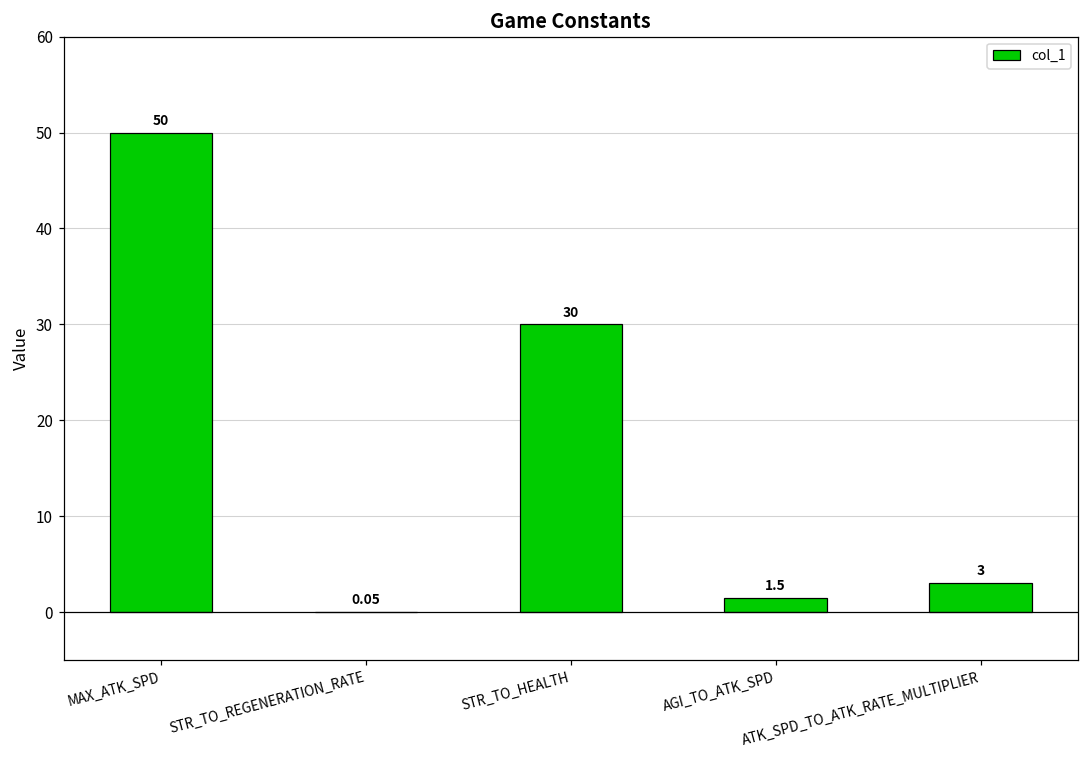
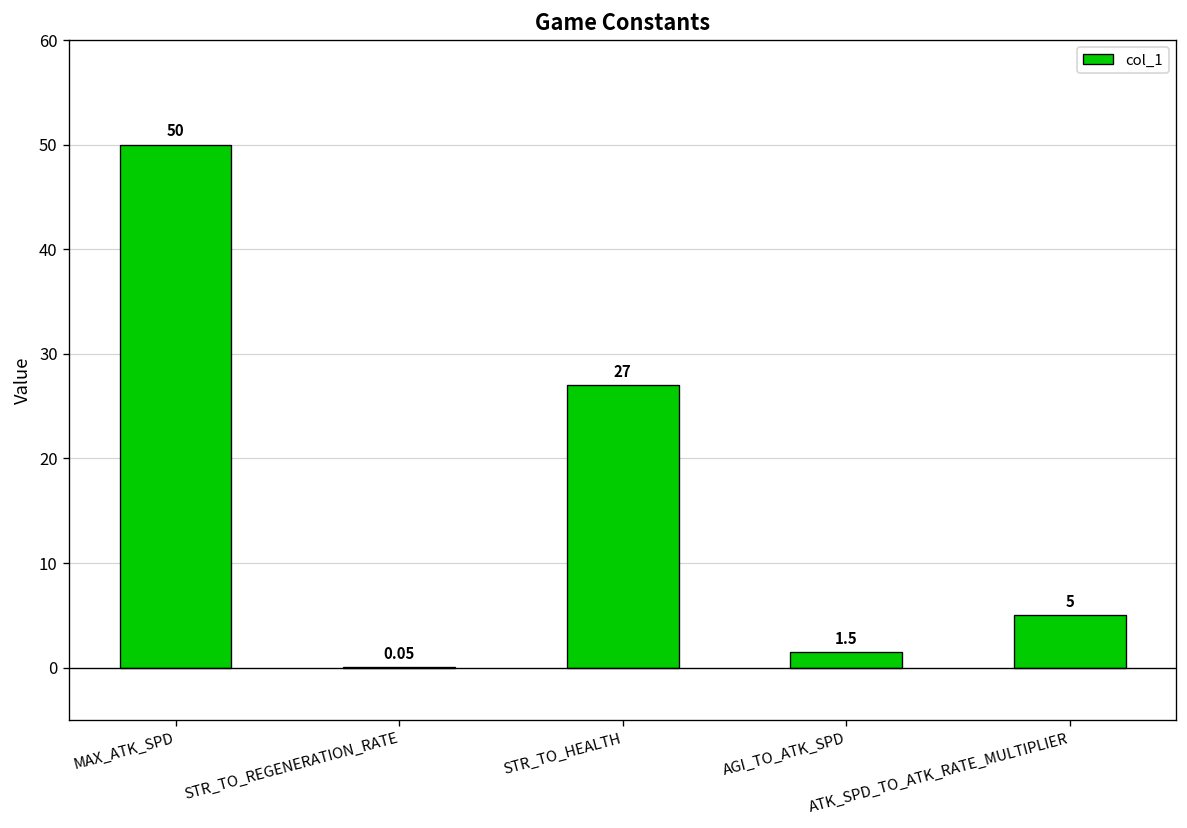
STR_TO_HEALTH: 30 -> 27
ATK_SPD_TO_ATK_RATE_MULTIPLIER: 3 -> 5
